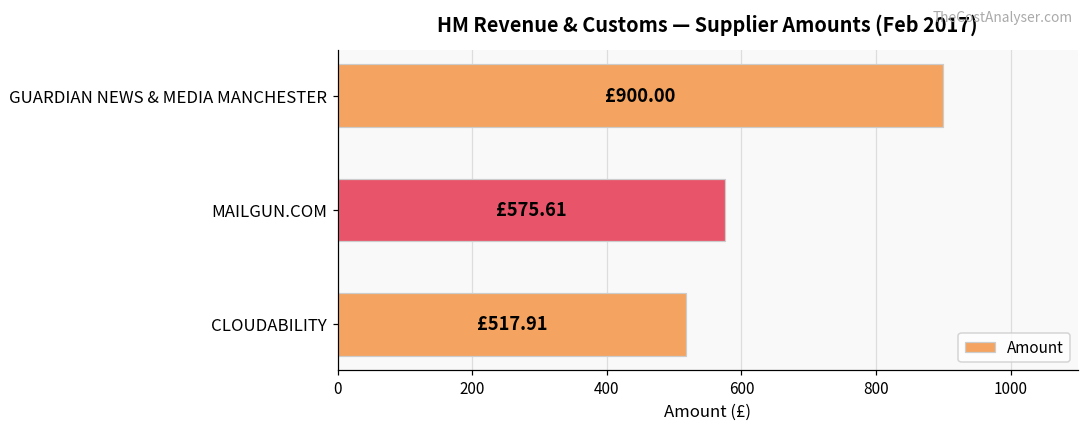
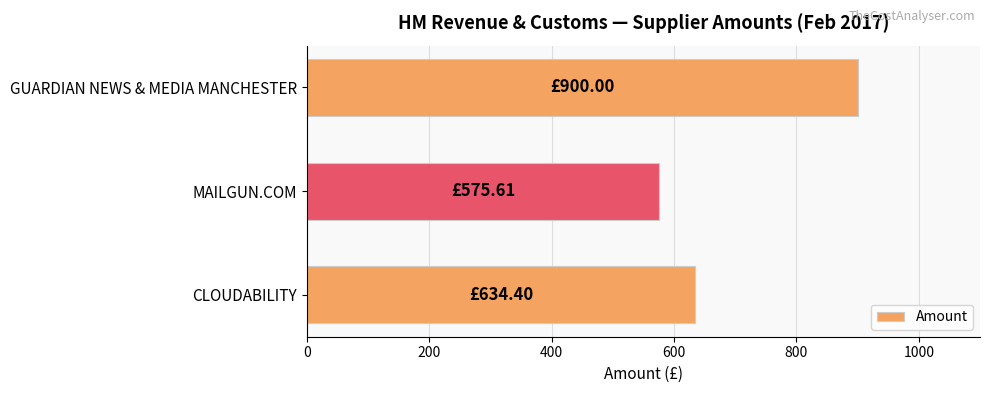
CLOUDABILITY: £517.91 -> £634.40
